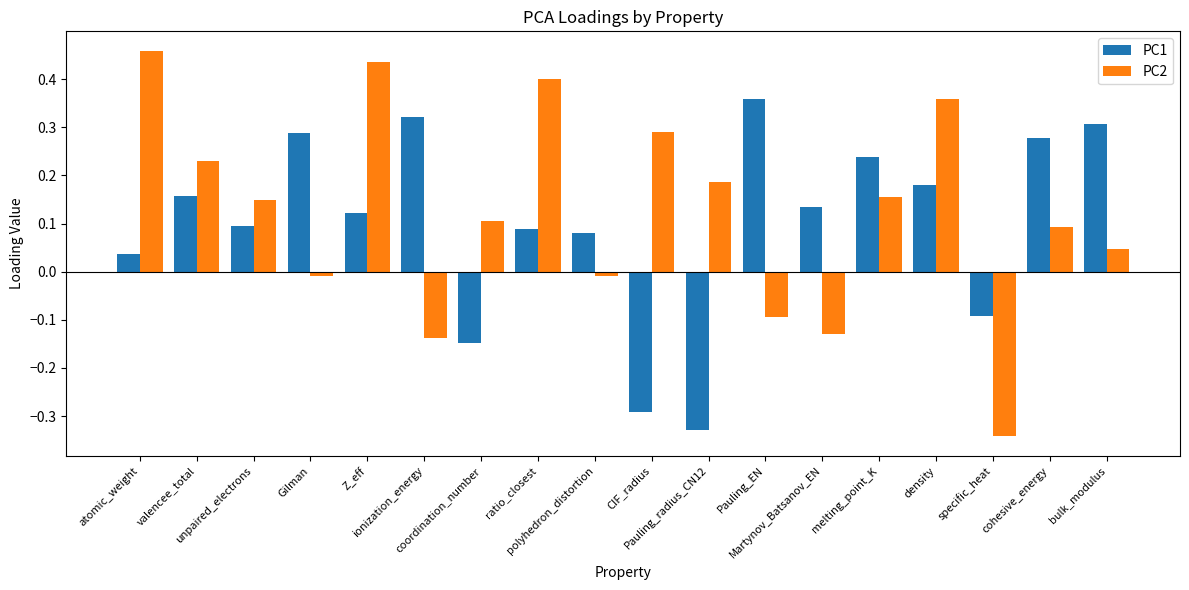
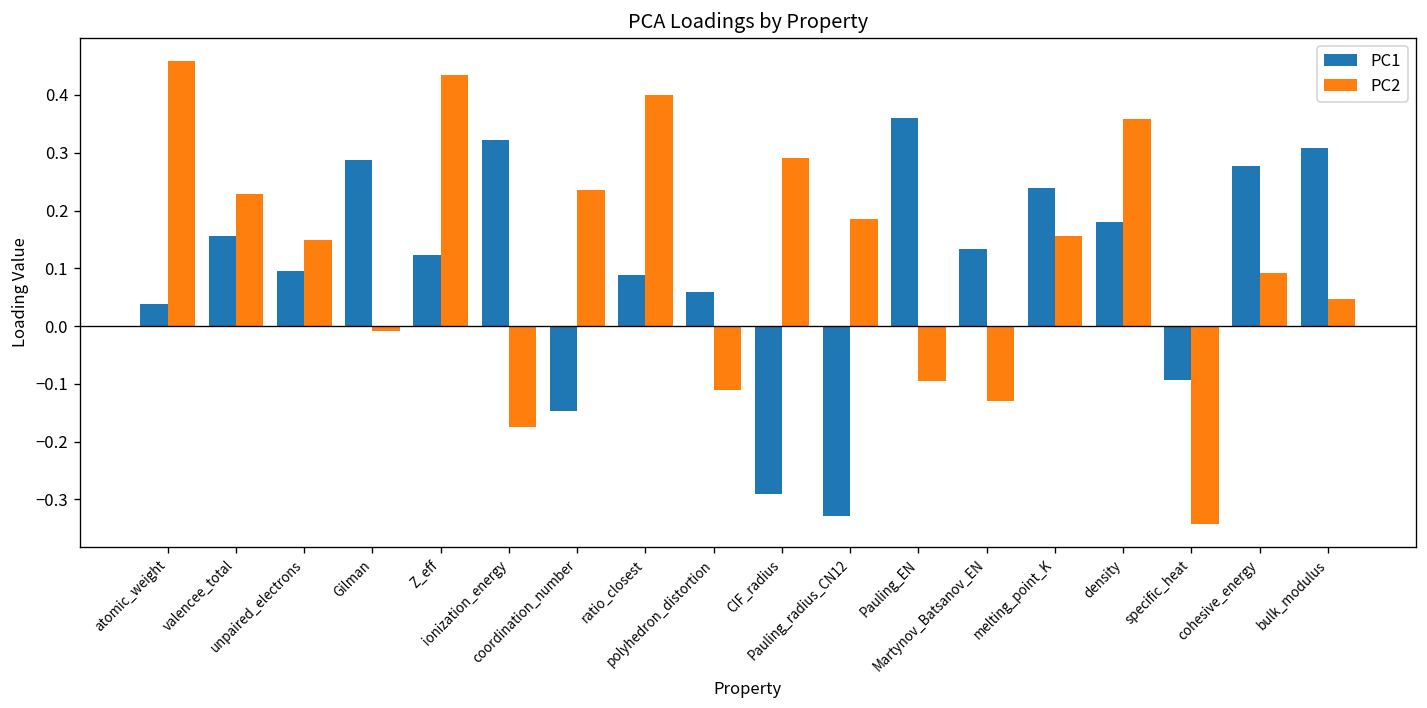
PC2, ionization_energy: -0.14 -> -0.17
PC2, coordination_number: 0.11 -> 0.24
PC1, polyhedron_distortion: 0.08 -> 0.06
PC2, polyhedron_distortion: -0.01 -> -0.11
